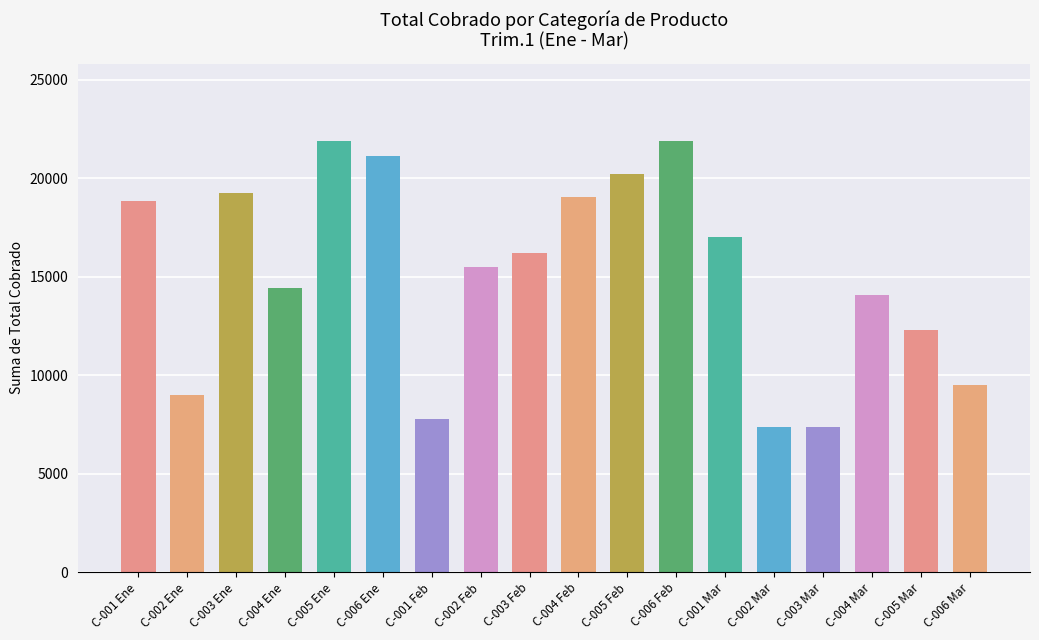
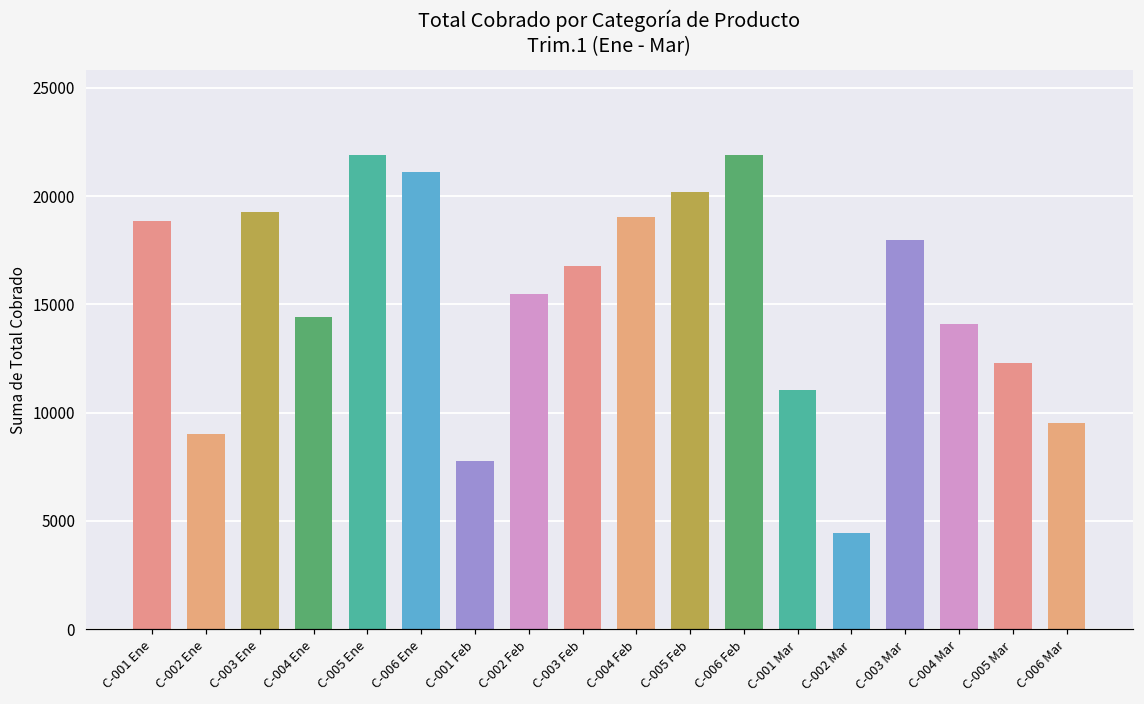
C-003 Feb: 16200 -> 16800
C-001 Mar: 17000 -> 11100
C-002 Mar: 7400 -> 4500
C-003 Mar: 7300 -> 18000
